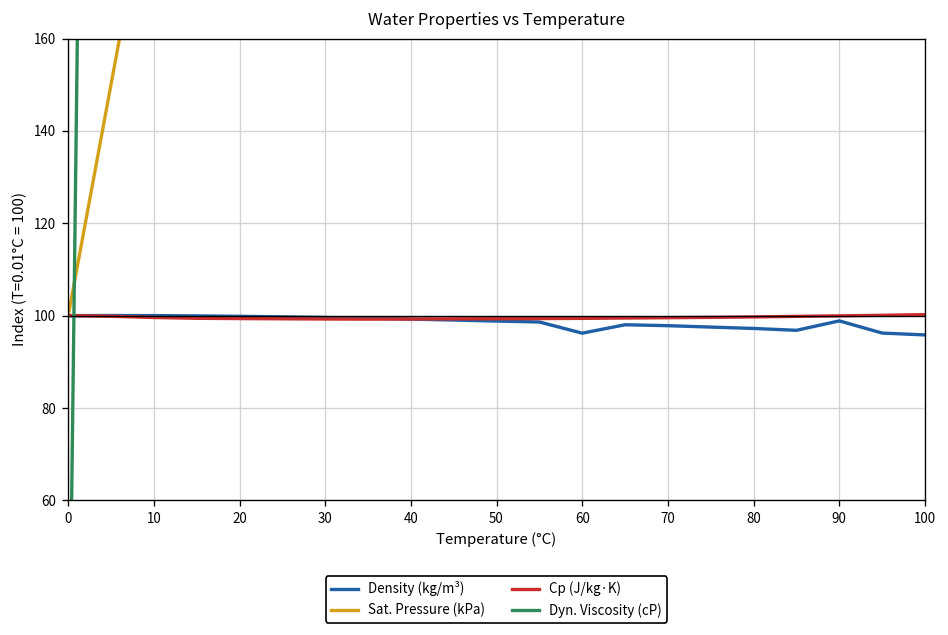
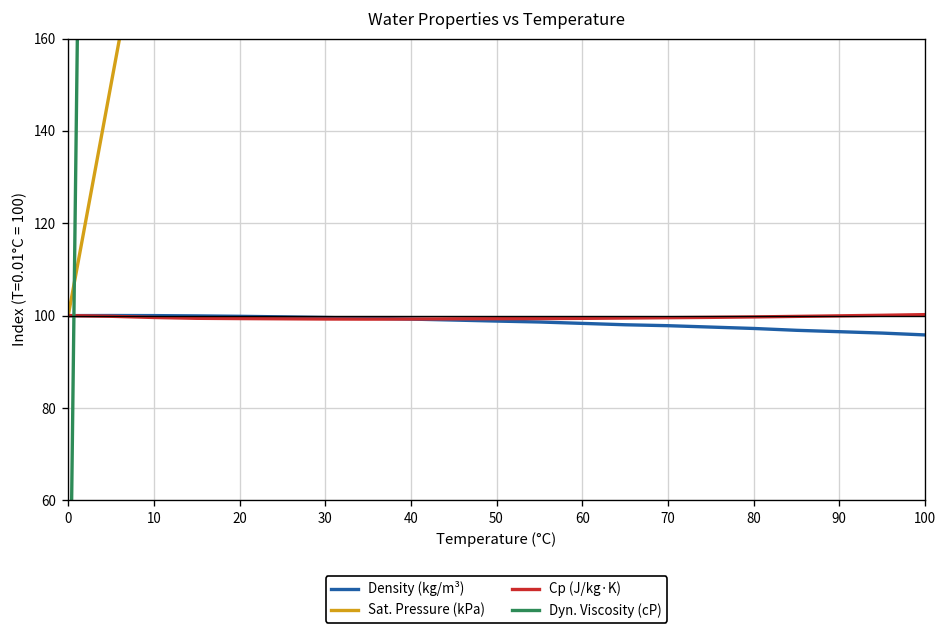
Density (kg/m³), 60: 96 -> 98
Density (kg/m³), 90: 99 -> 97
